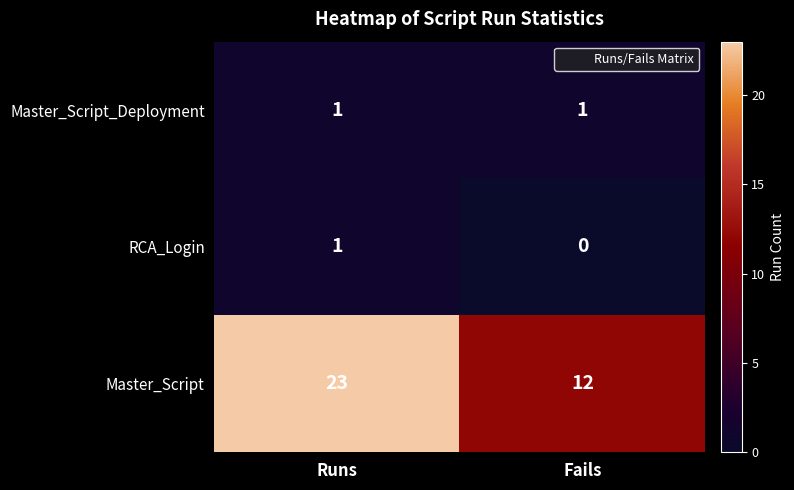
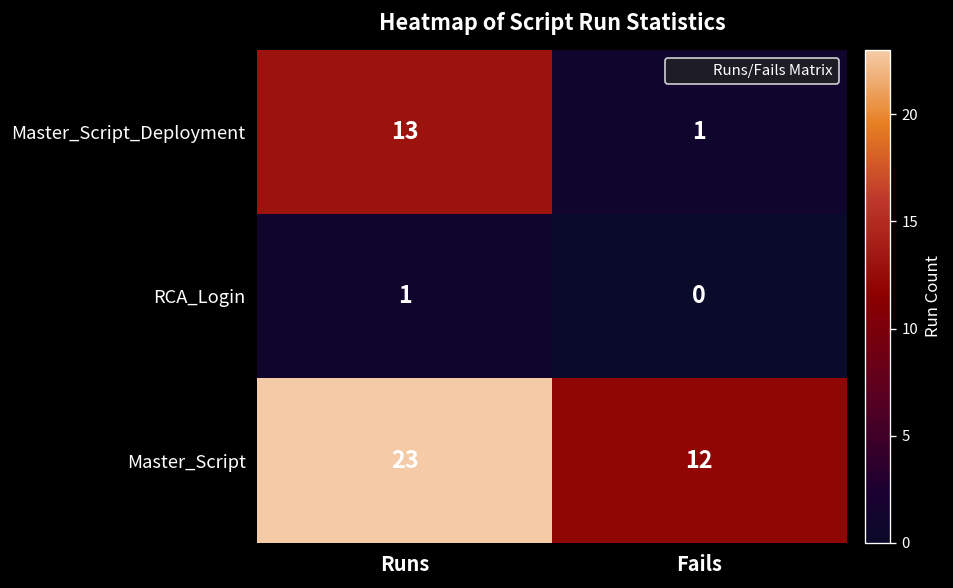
Master_Script_Deployment, Runs: 1 -> 13
